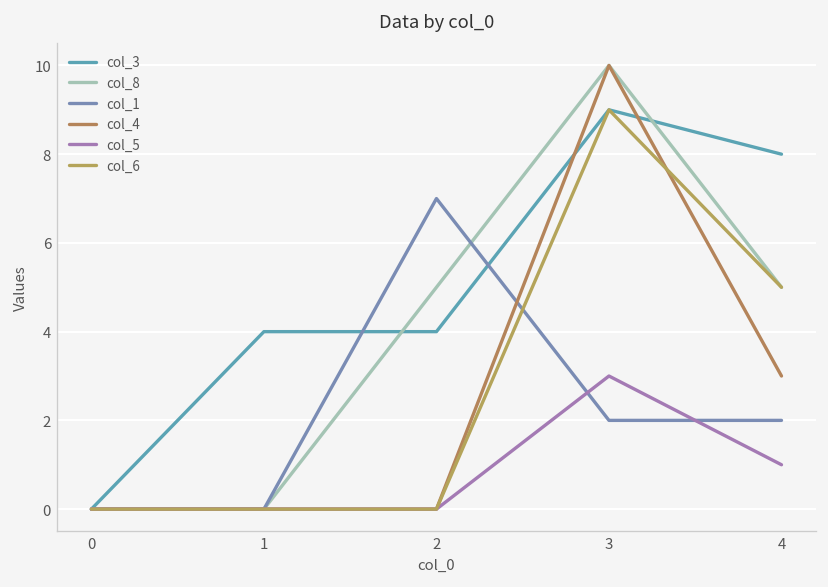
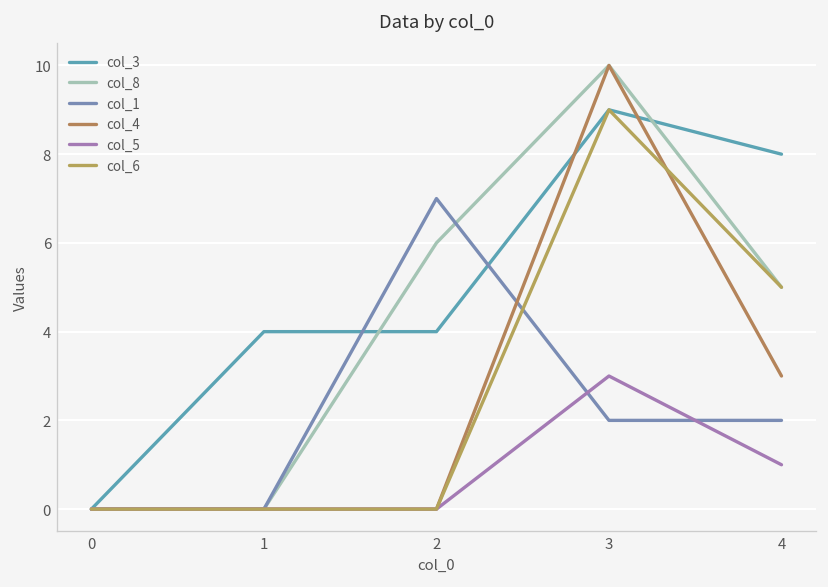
col_8, 2: 5 -> 6
